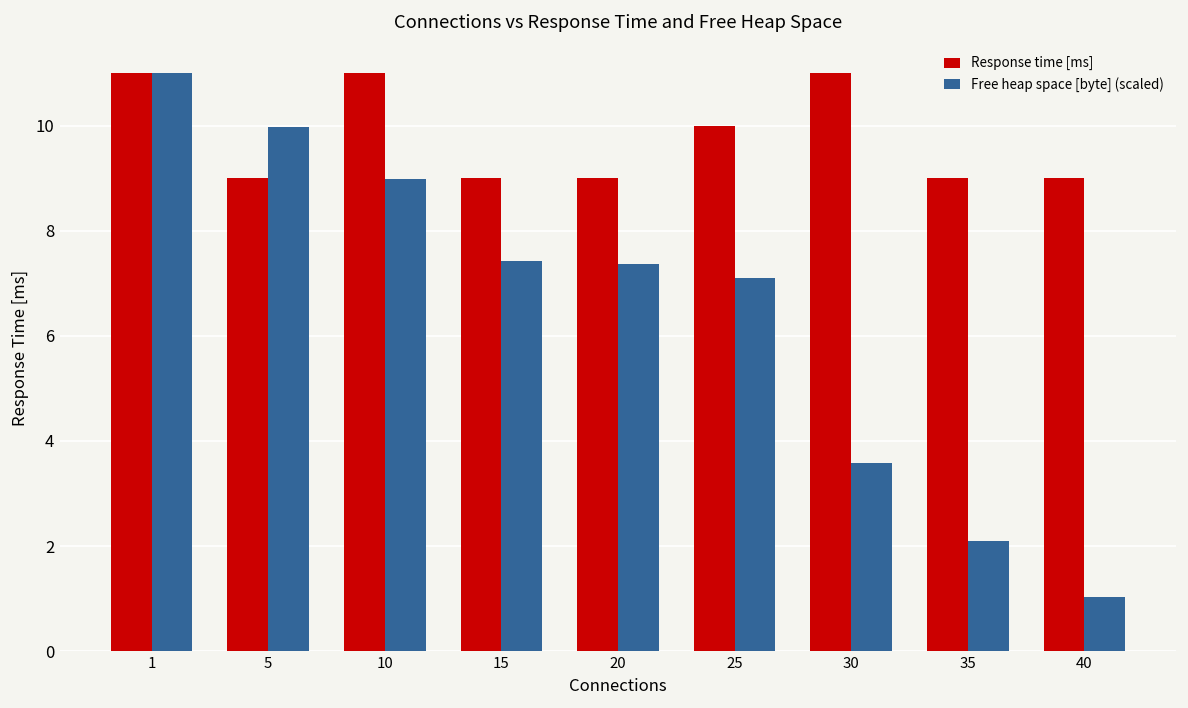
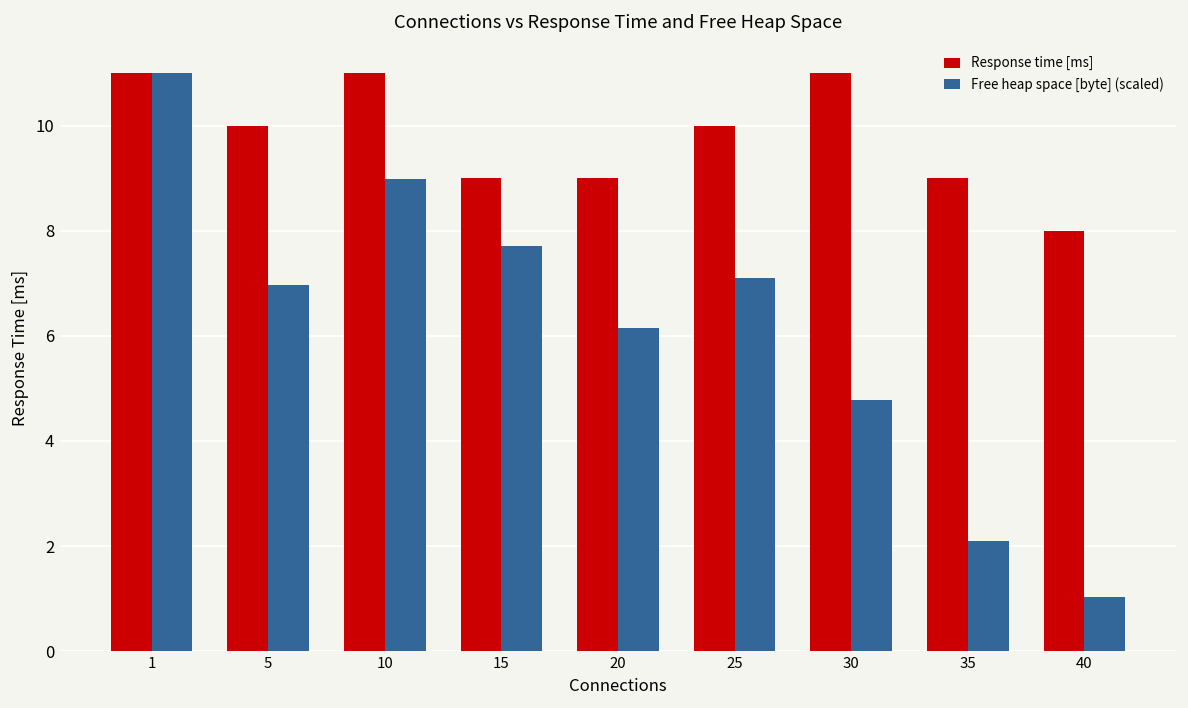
Response time [ms], 5: 9 -> 10
Free heap space [byte] (scaled), 5: 10.0 -> 7.0
Free heap space [byte] (scaled), 15: 7.4 -> 7.7
Free heap space [byte] (scaled), 20: 7.4 -> 6.1
Free heap space [byte] (scaled), 30: 3.6 -> 4.8
Response time [ms], 40: 9 -> 8
